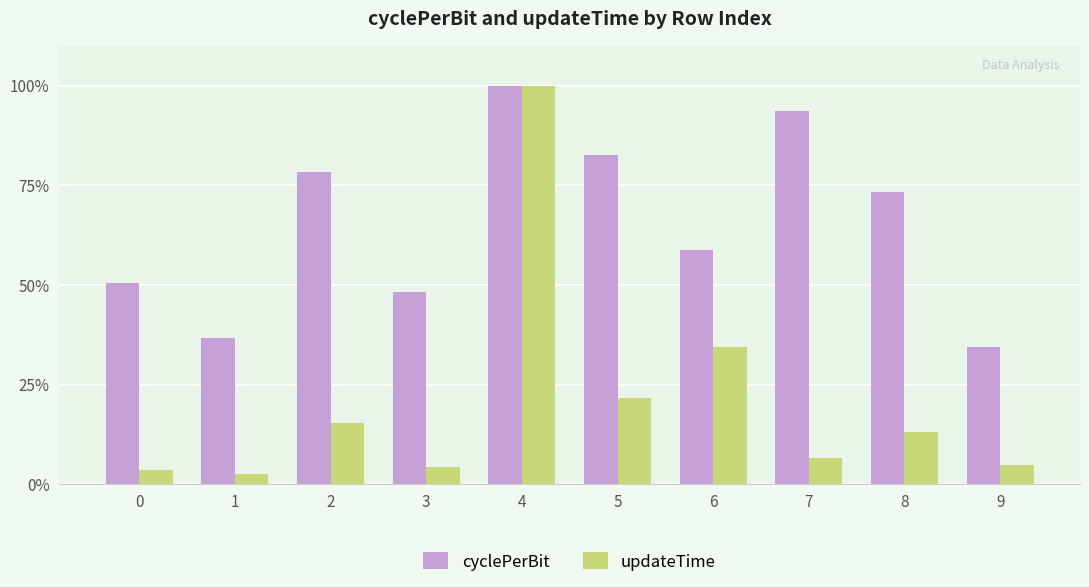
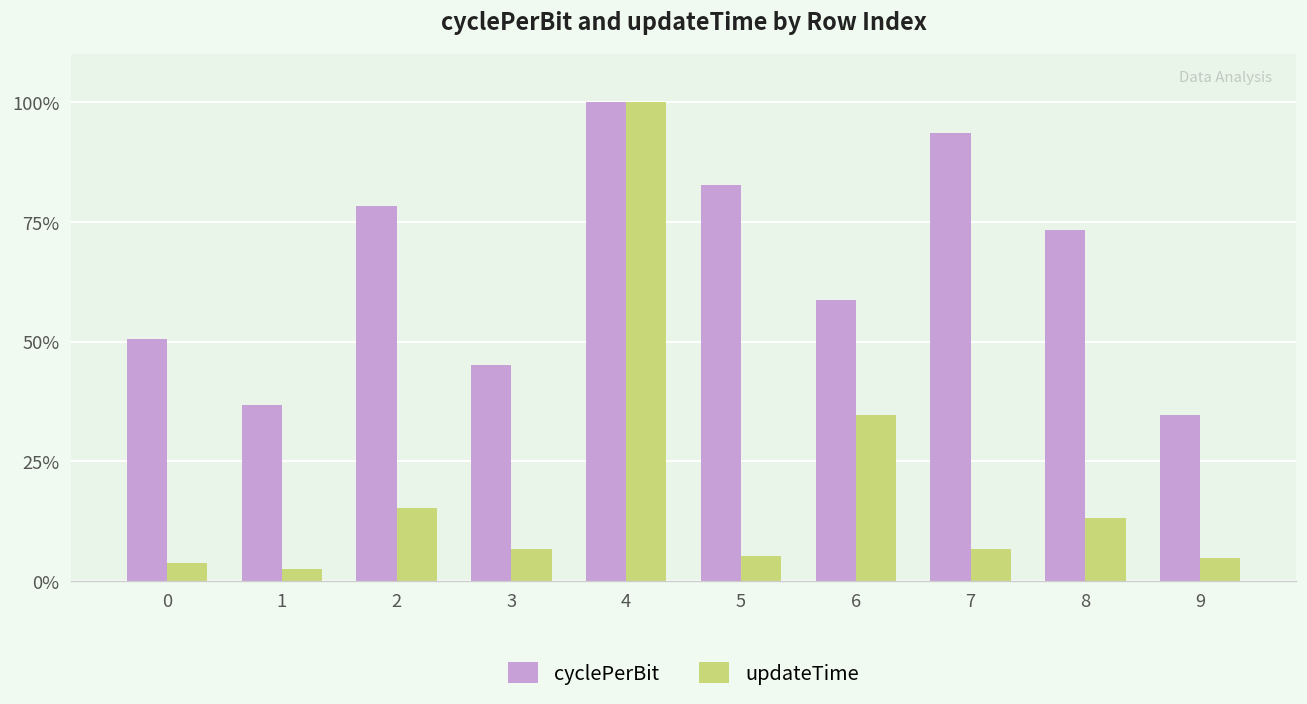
cyclePerBit, 3: 48% -> 45%
updateTime, 3: 4% -> 7%
updateTime, 5: 22% -> 5%
